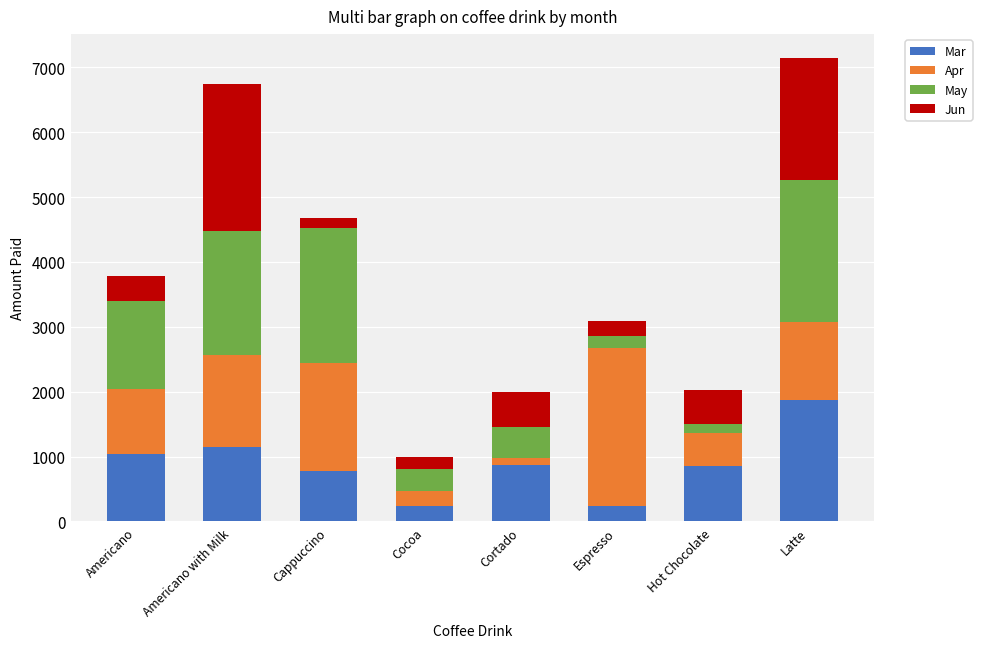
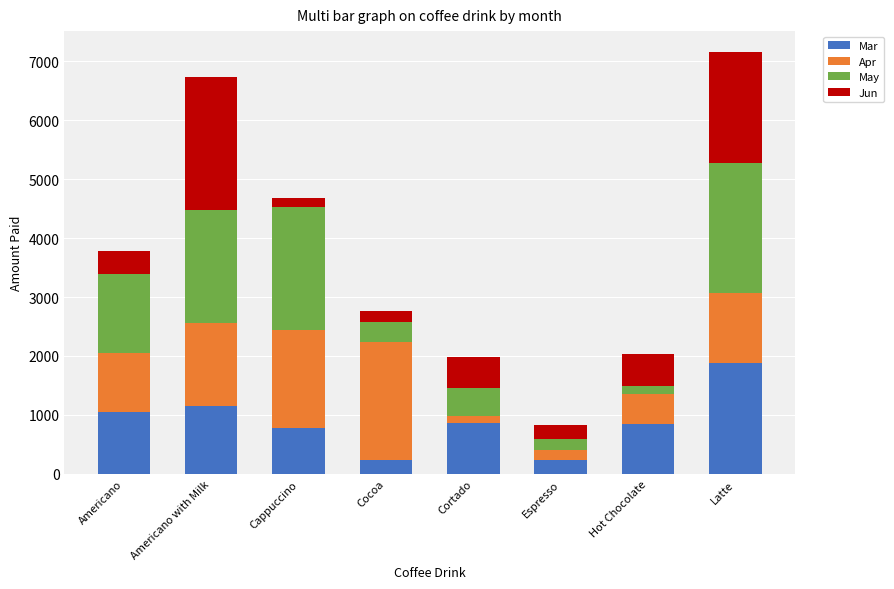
Apr, Cocoa: 200 -> 2000
Apr, Espresso: 2400 -> 200
